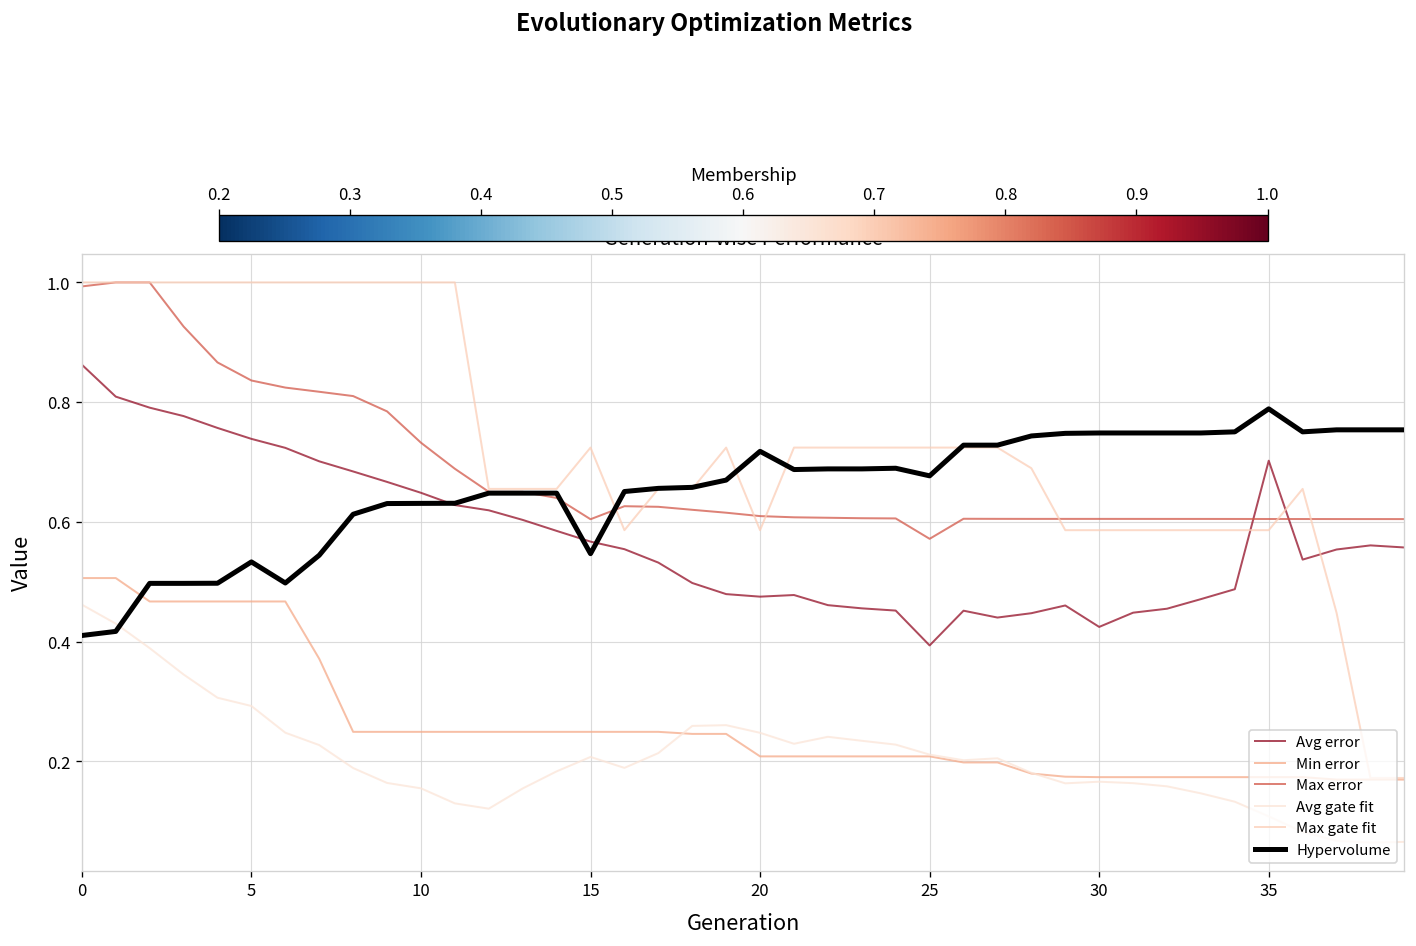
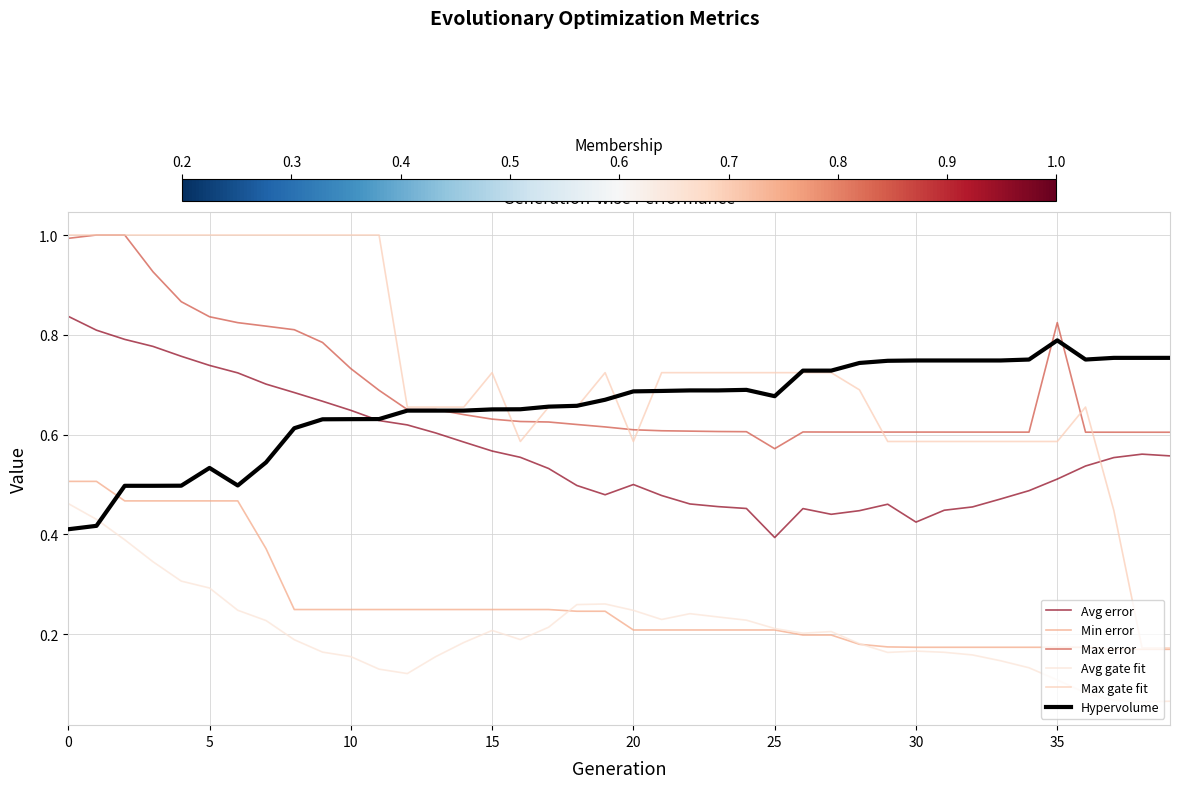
Avg error, 0: 0.86 -> 0.84
Max error, 15: 0.60 -> 0.63
Hypervolume, 15: 0.55 -> 0.65
Avg error, 20: 0.48 -> 0.50
Hypervolume, 20: 0.72 -> 0.69
Avg error, 35: 0.70 -> 0.51
Max error, 35: 0.60 -> 0.82
